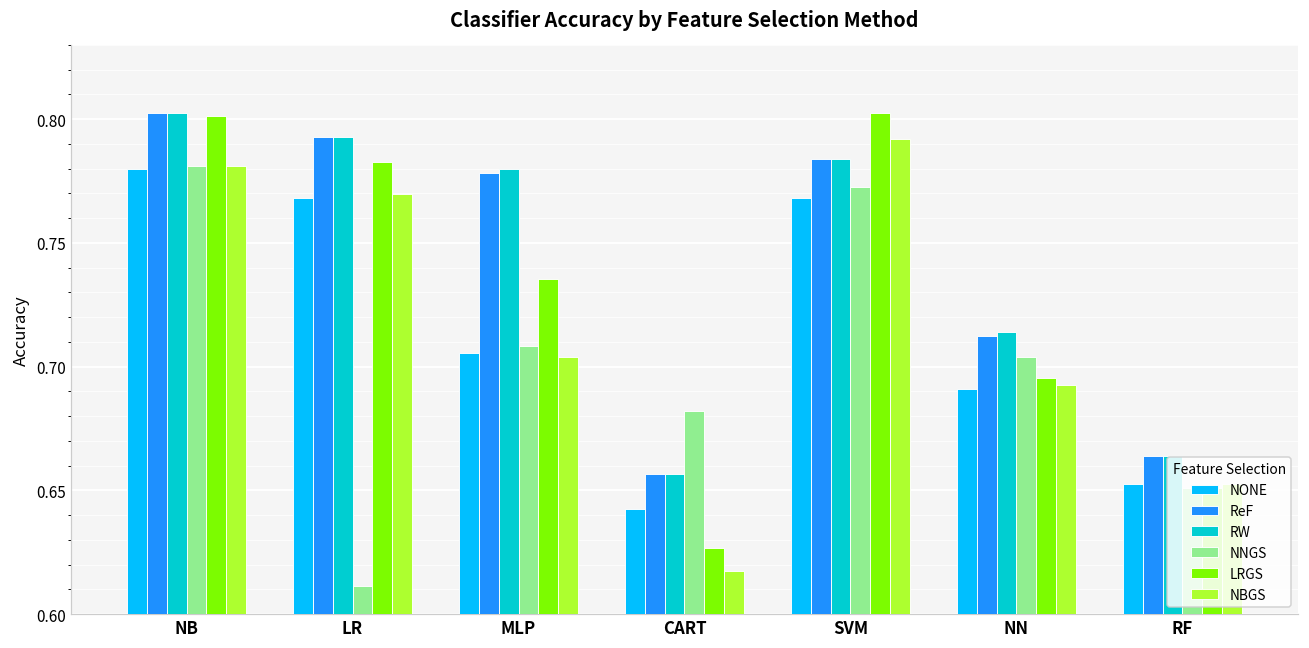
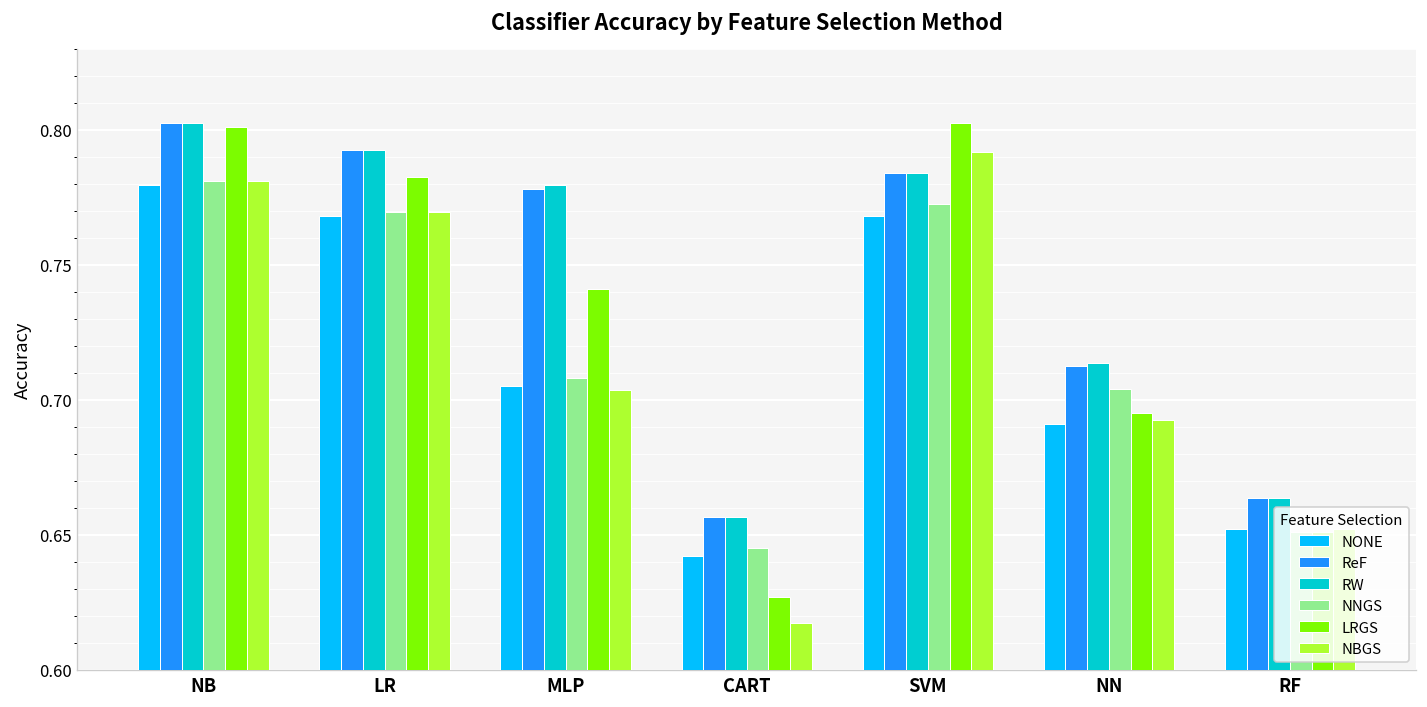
NNGS, LR: 0.611 -> 0.770
LRGS, MLP: 0.735 -> 0.741
NNGS, CART: 0.682 -> 0.645
